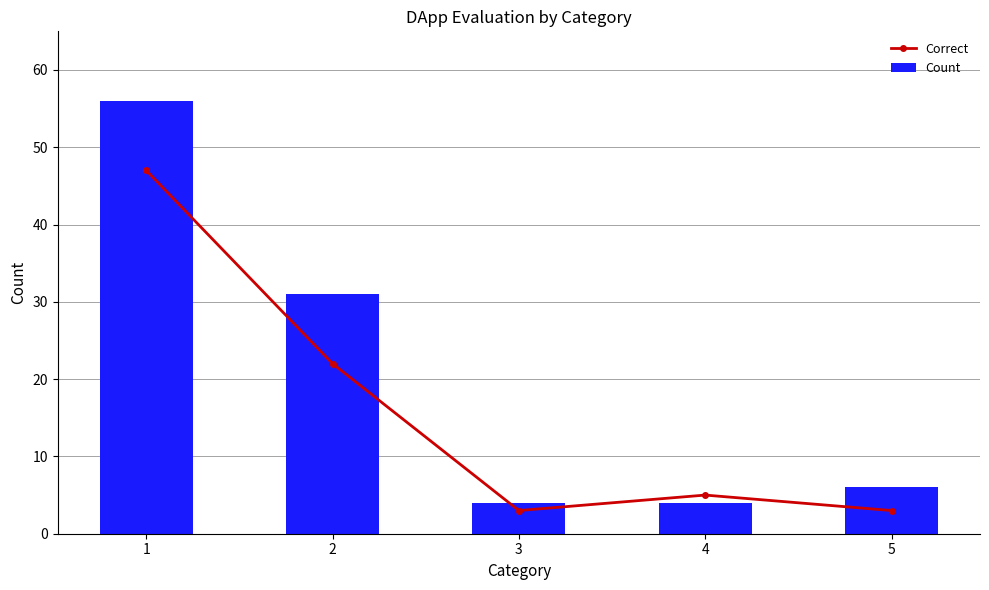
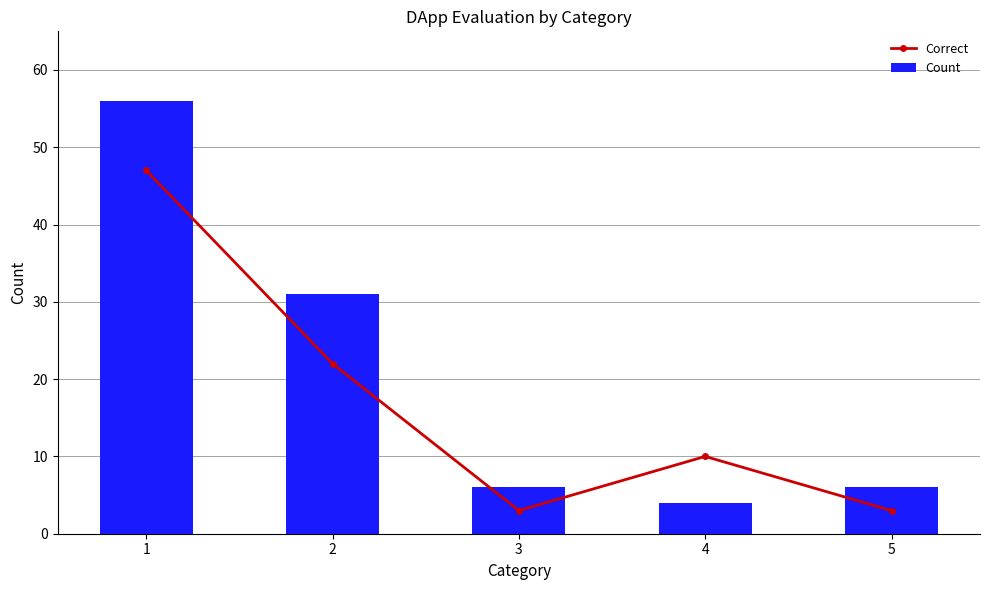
Count, 3: 4 -> 6
Correct, 4: 5 -> 10
